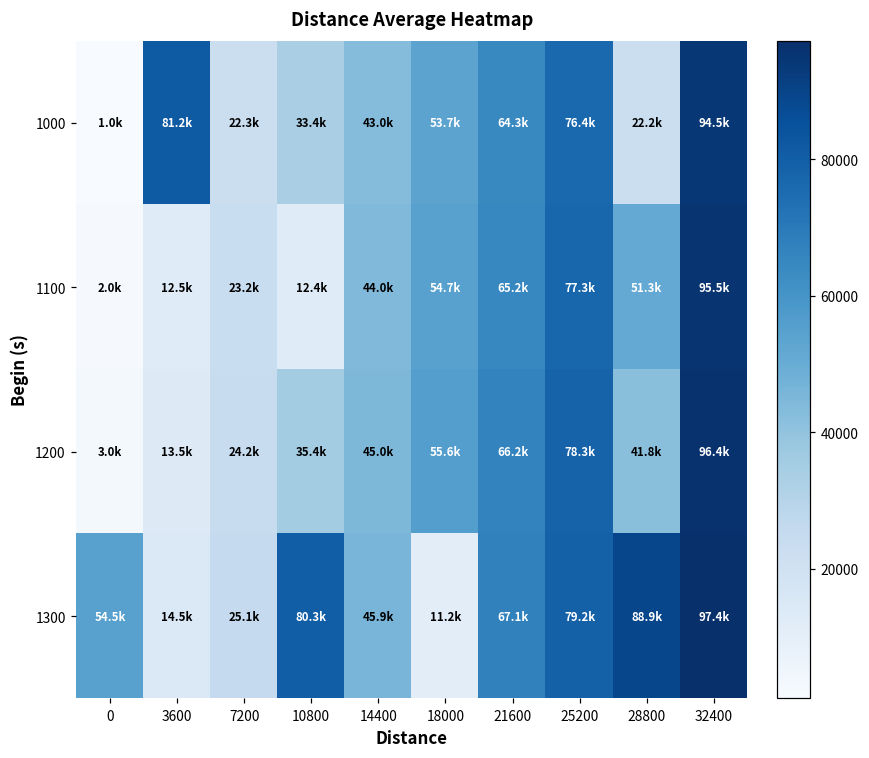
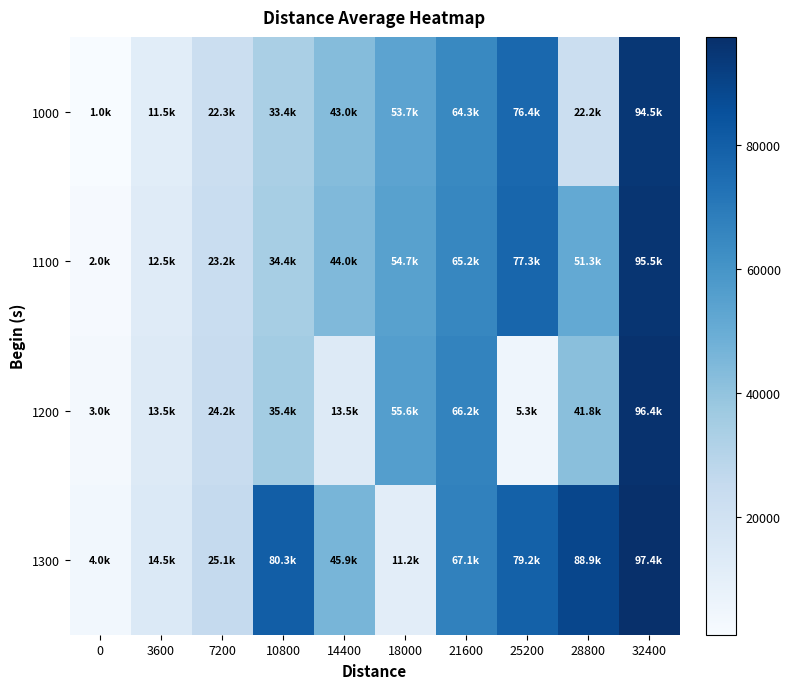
1000, 3600: 81.2k -> 11.5k
1100, 10800: 12.4k -> 34.4k
1200, 14400: 45.0k -> 13.5k
1200, 25200: 78.3k -> 5.3k
1300, 0: 54.5k -> 4.0k
